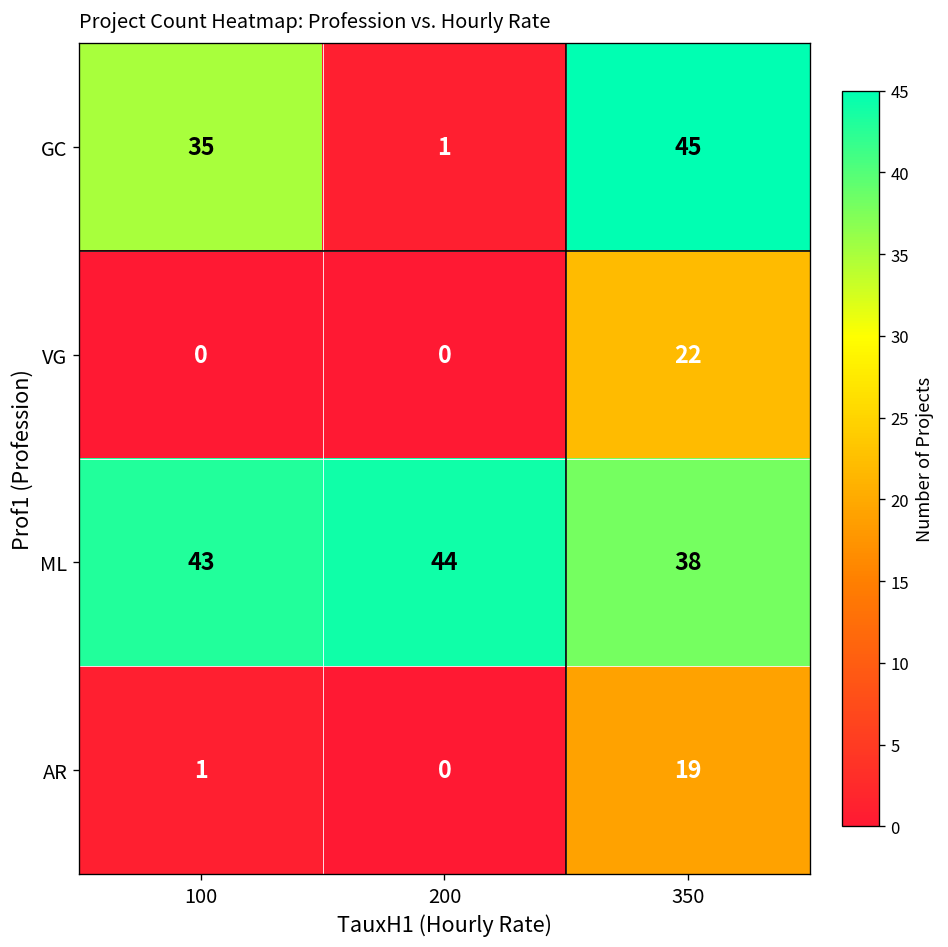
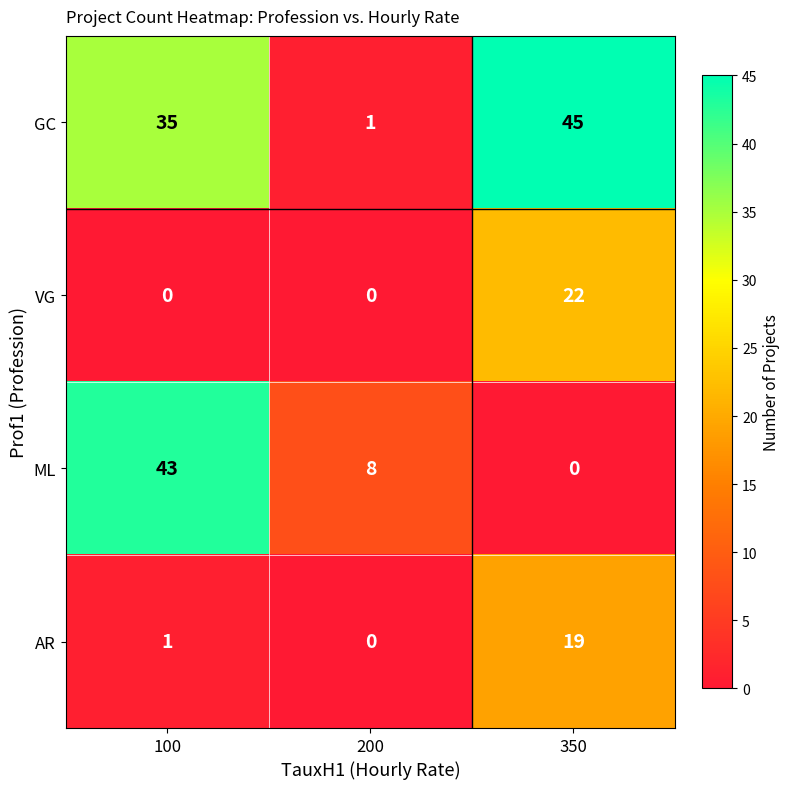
ML, 200: 44 -> 8
ML, 350: 38 -> 0
